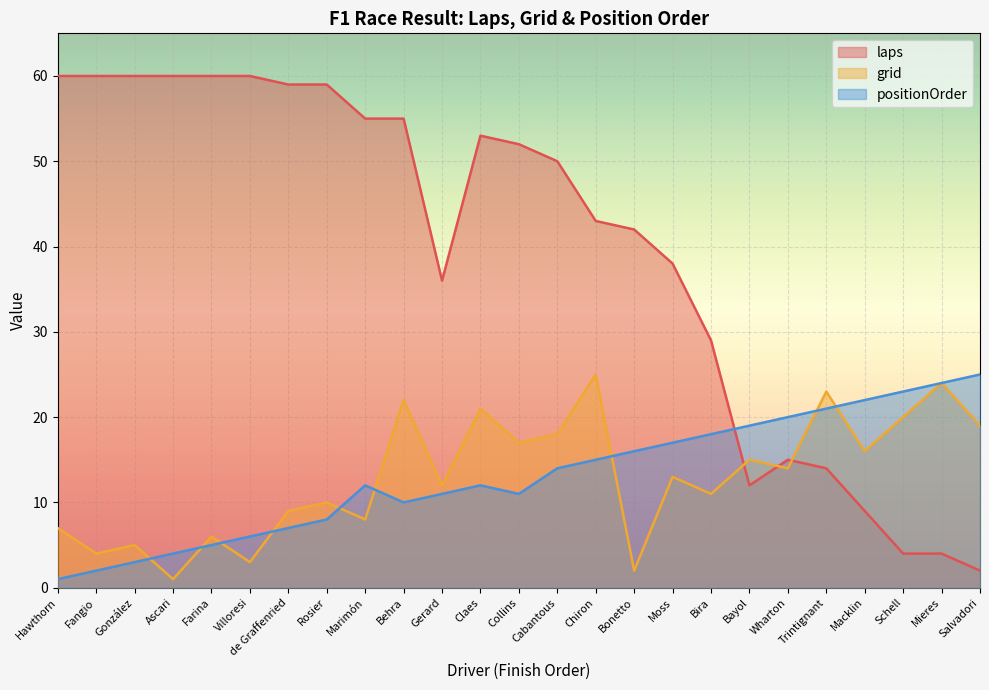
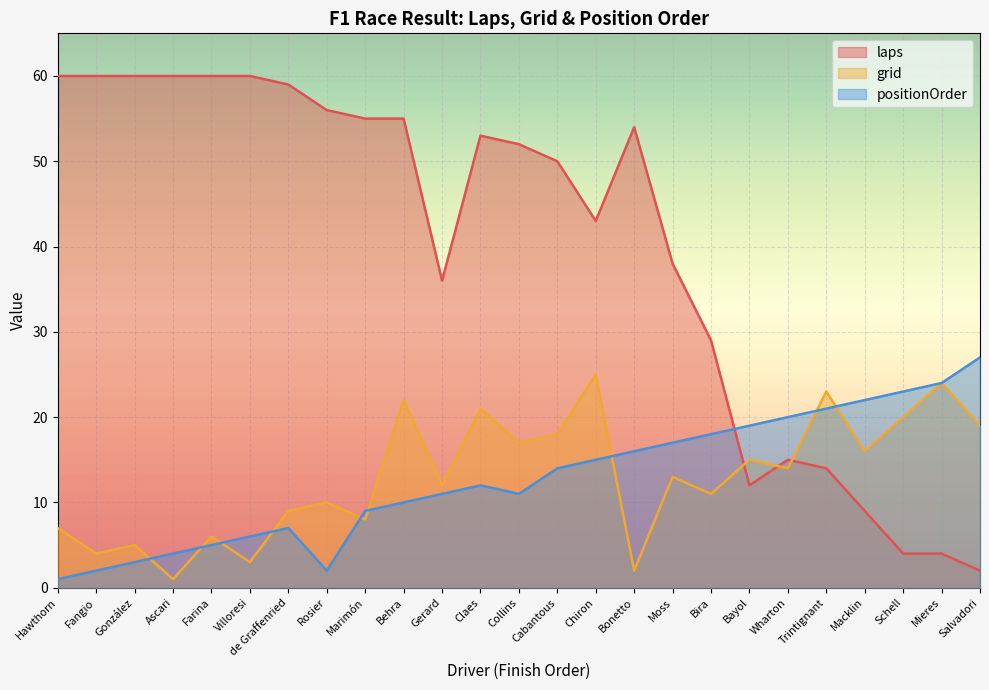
laps, Rosier: 59 -> 56
positionOrder, Rosier: 8 -> 2
positionOrder, Marimón: 12 -> 9
laps, Bonetto: 42 -> 54
positionOrder, Salvadori: 25 -> 27
